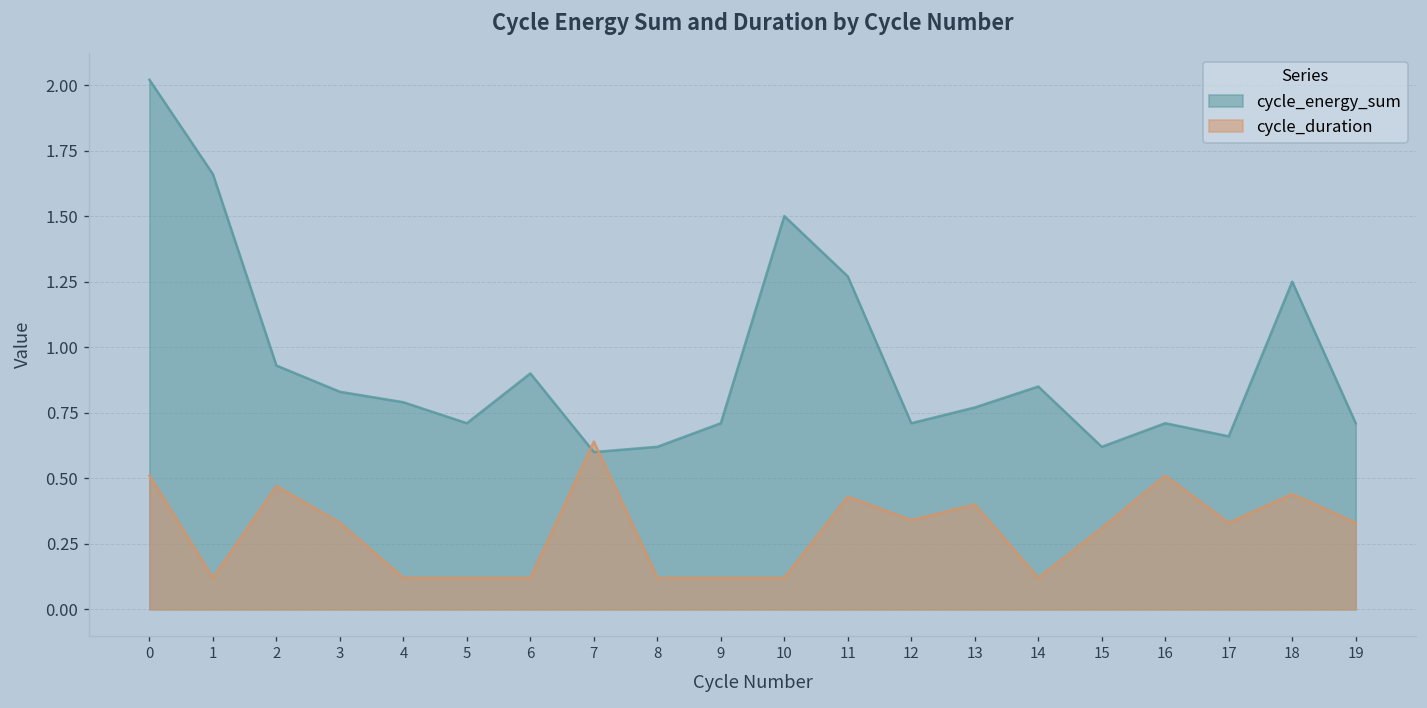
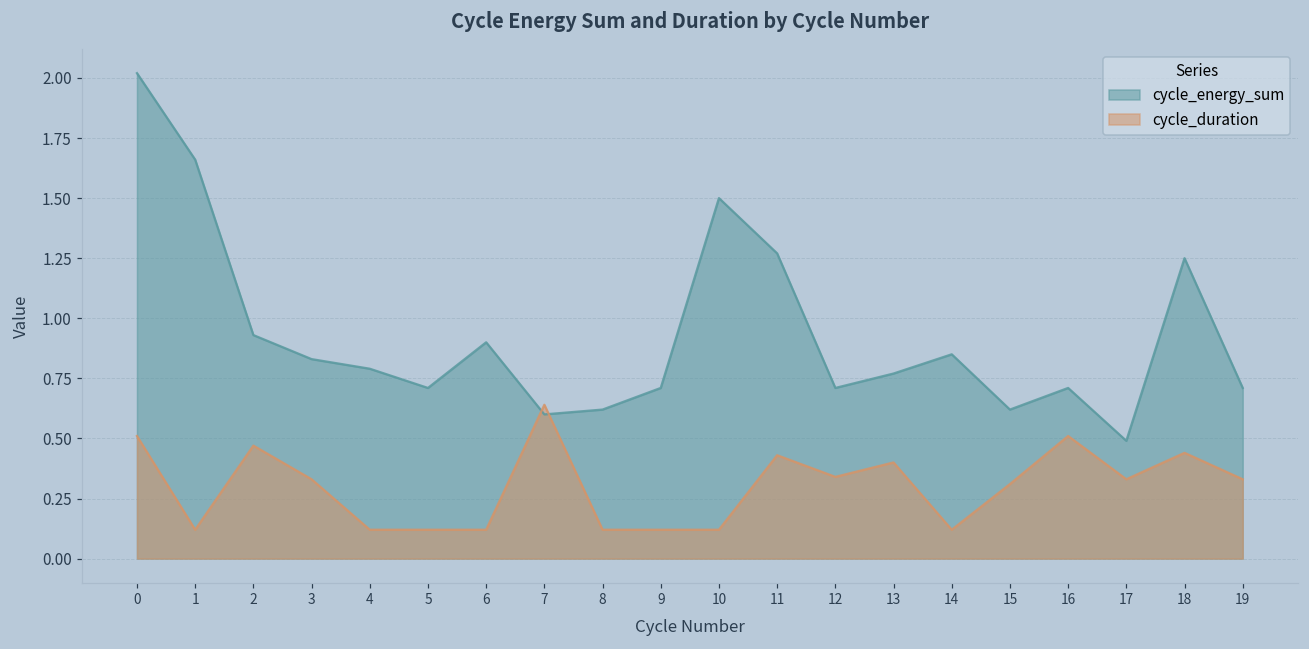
cycle_energy_sum, 17: 0.66 -> 0.49
